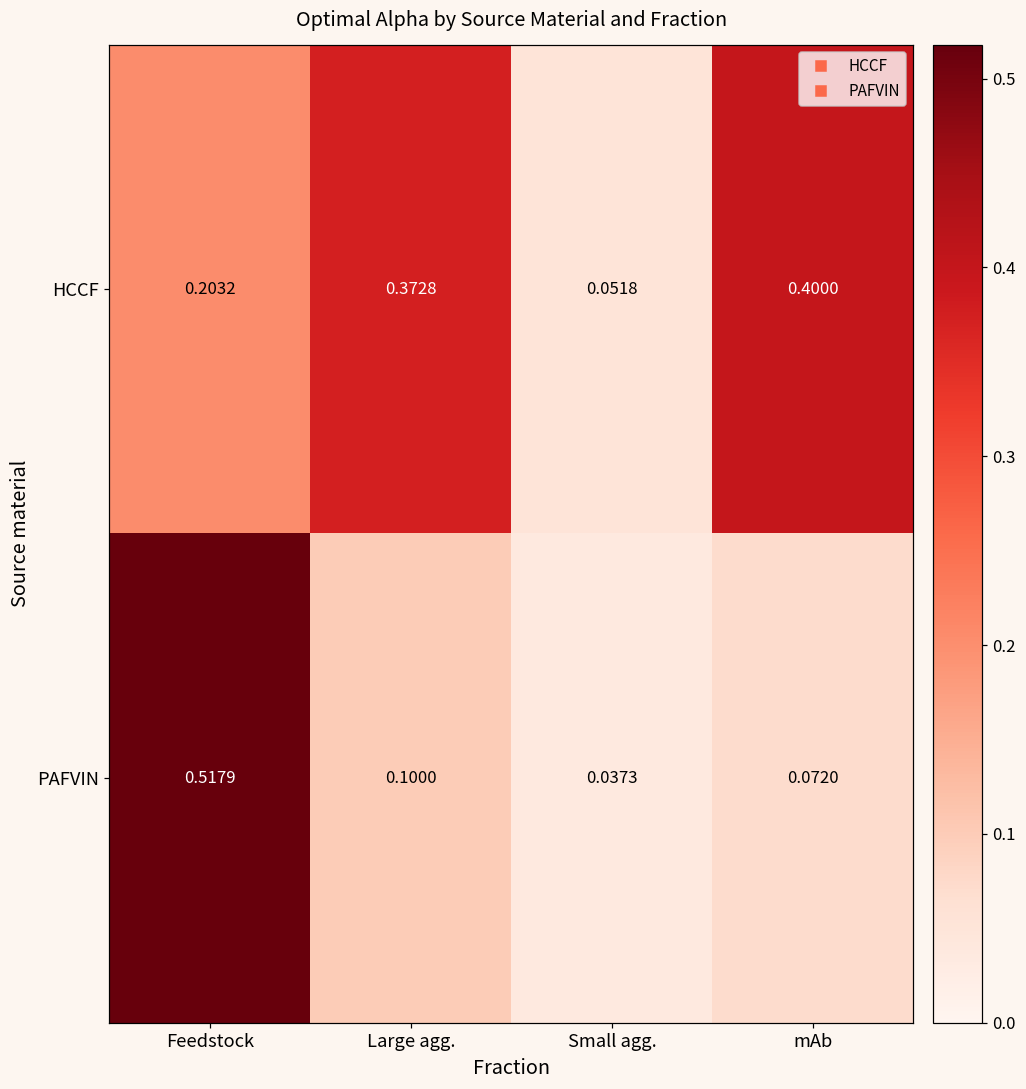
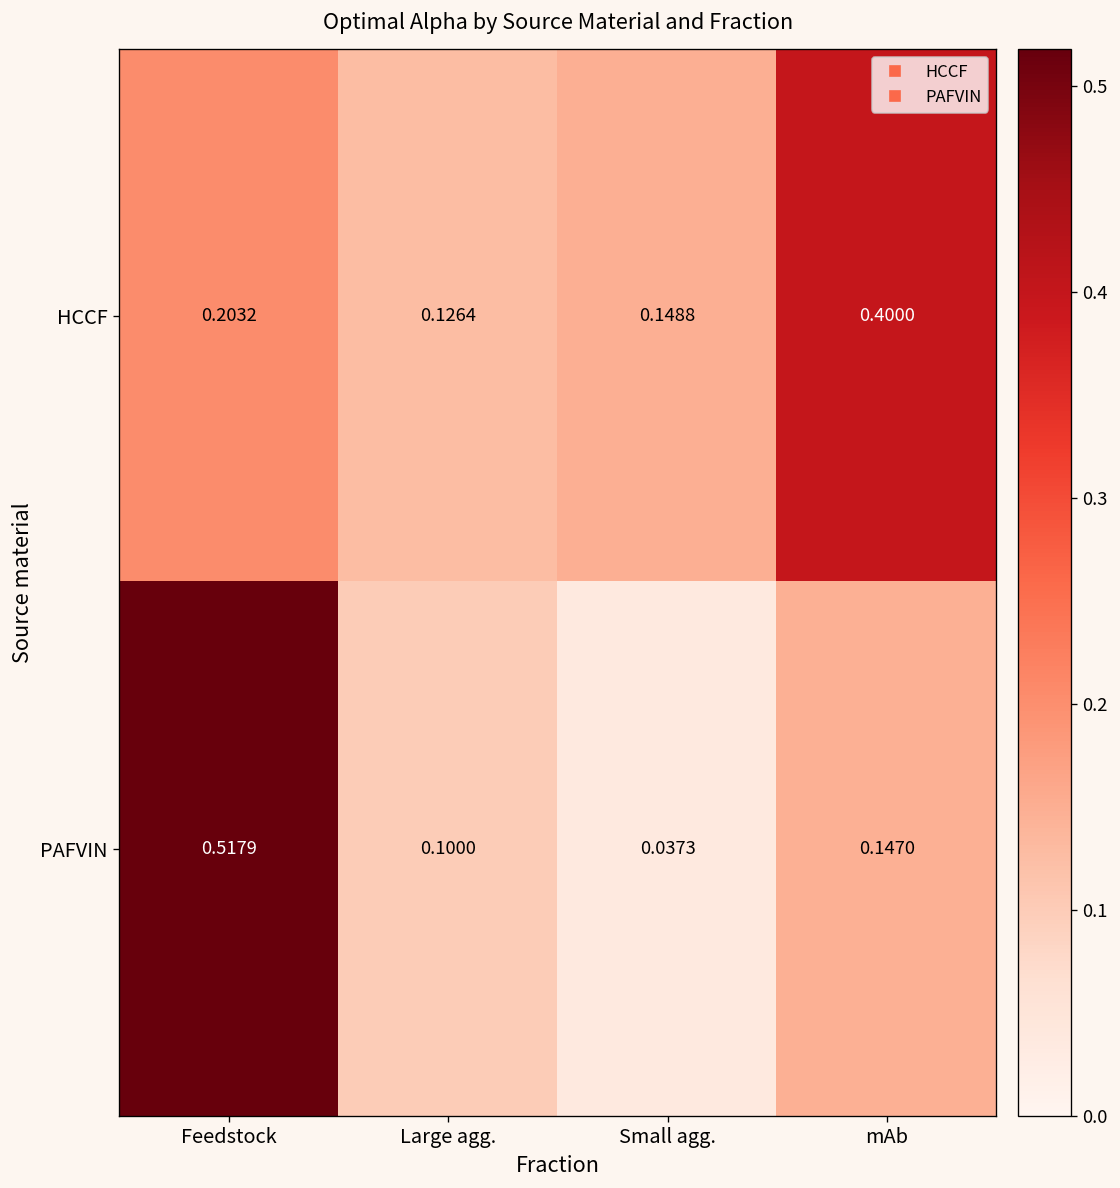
HCCF, Large agg.: 0.3728 -> 0.1264
HCCF, Small agg.: 0.0518 -> 0.1488
PAFVIN, mAb: 0.0720 -> 0.1470
